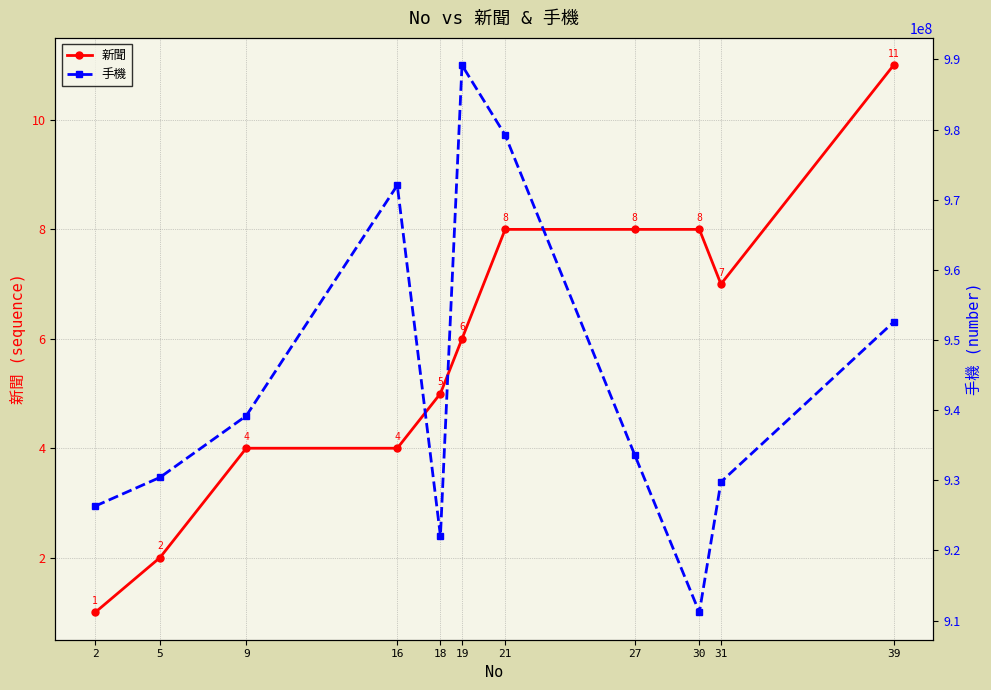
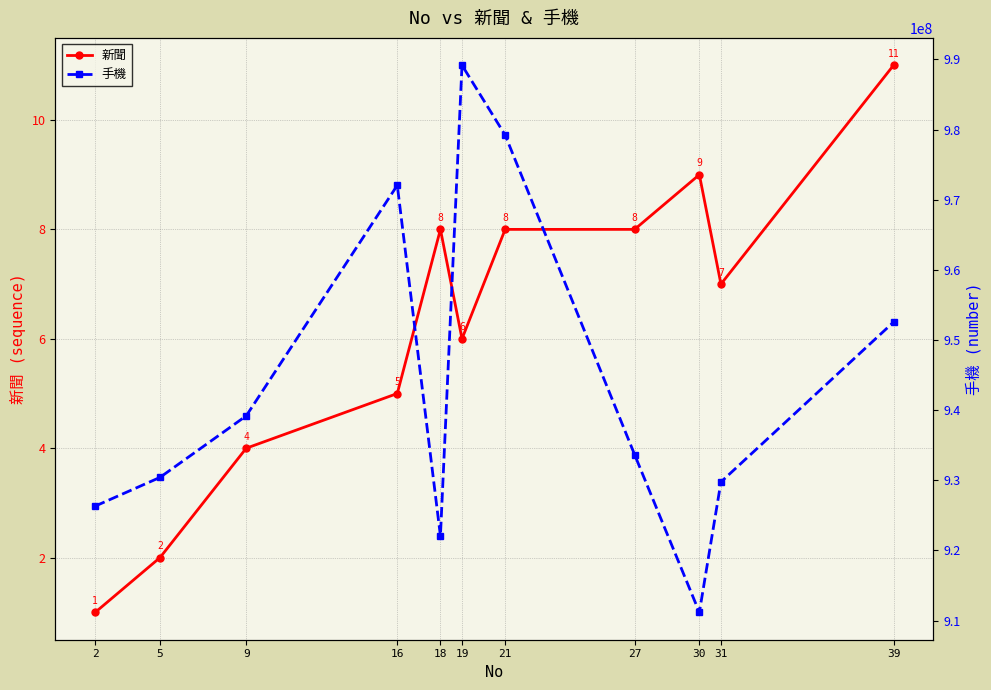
新聞, 16: 4 -> 5
新聞, 18: 5 -> 8
新聞, 30: 8 -> 9
